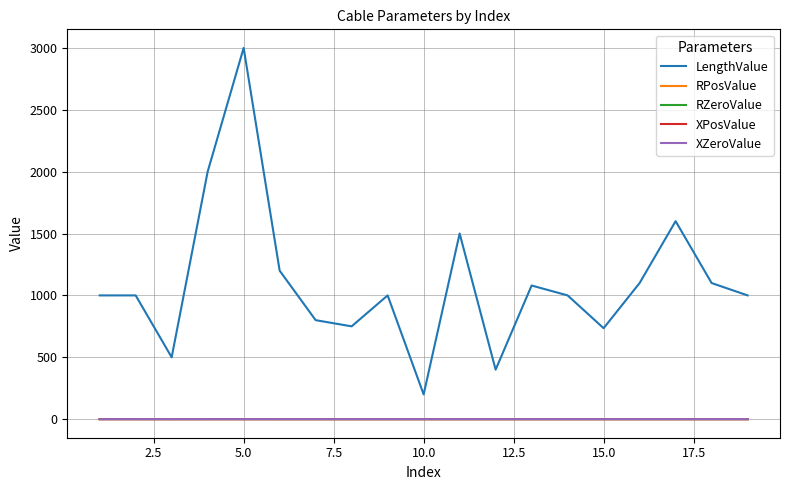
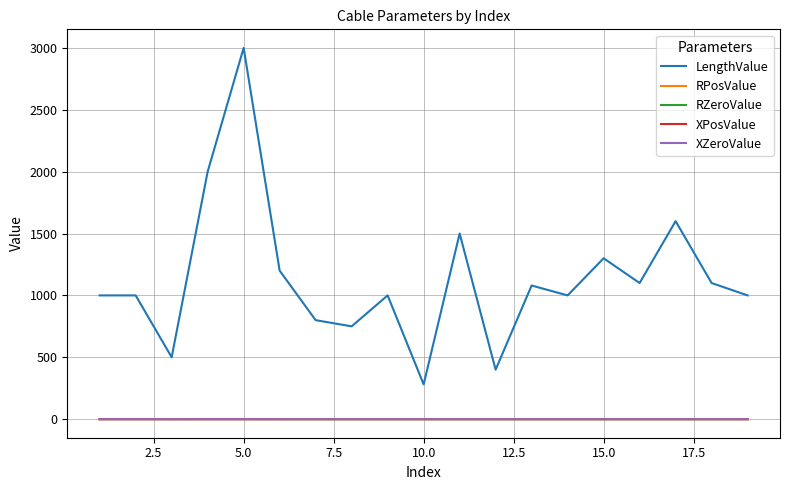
LengthValue, 10.0: 200 -> 280
LengthValue, 15.0: 740 -> 1300
